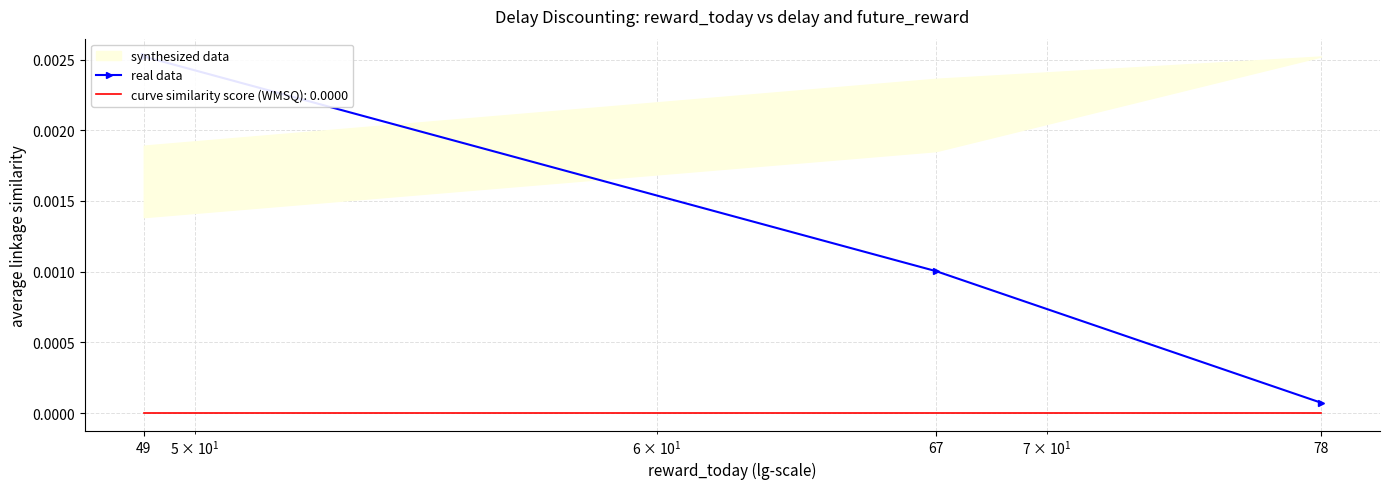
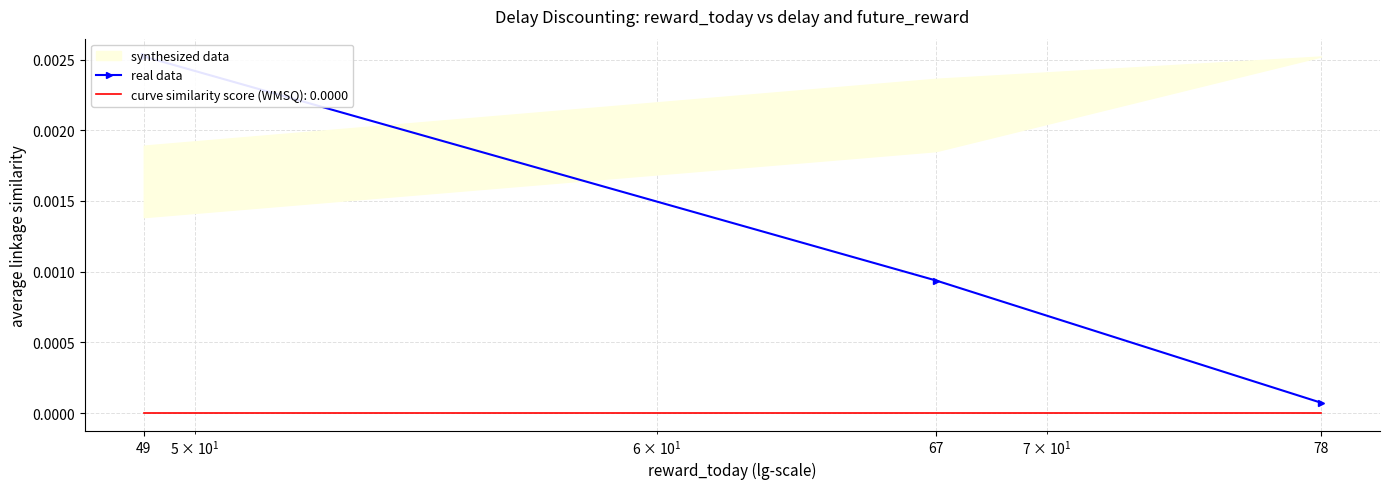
real data, 67: 0.00100 -> 0.00094
